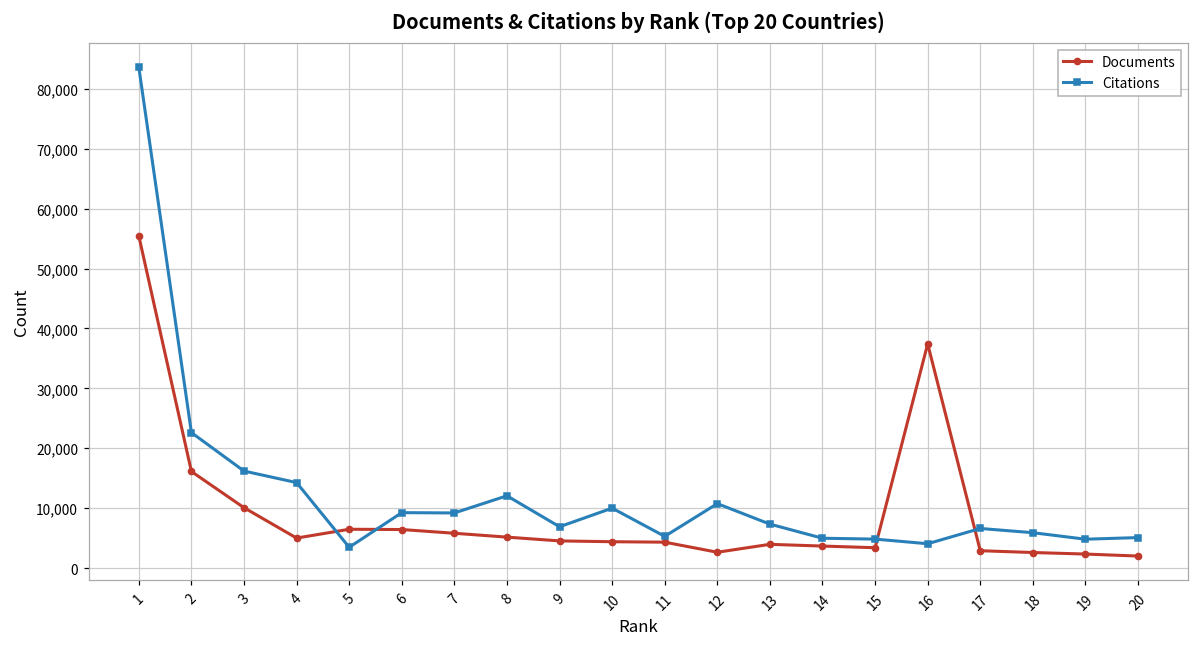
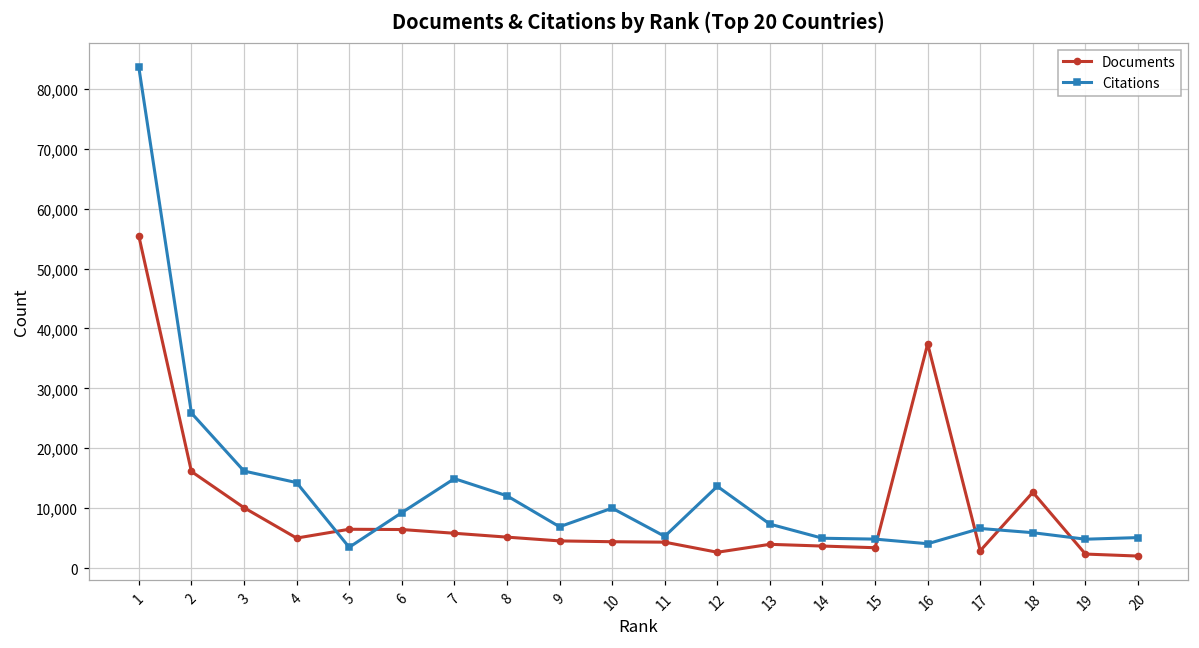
Citations, 2: 23,000 -> 26,000
Citations, 7: 9,000 -> 15,000
Citations, 12: 11,000 -> 14,000
Documents, 18: 3,000 -> 13,000
